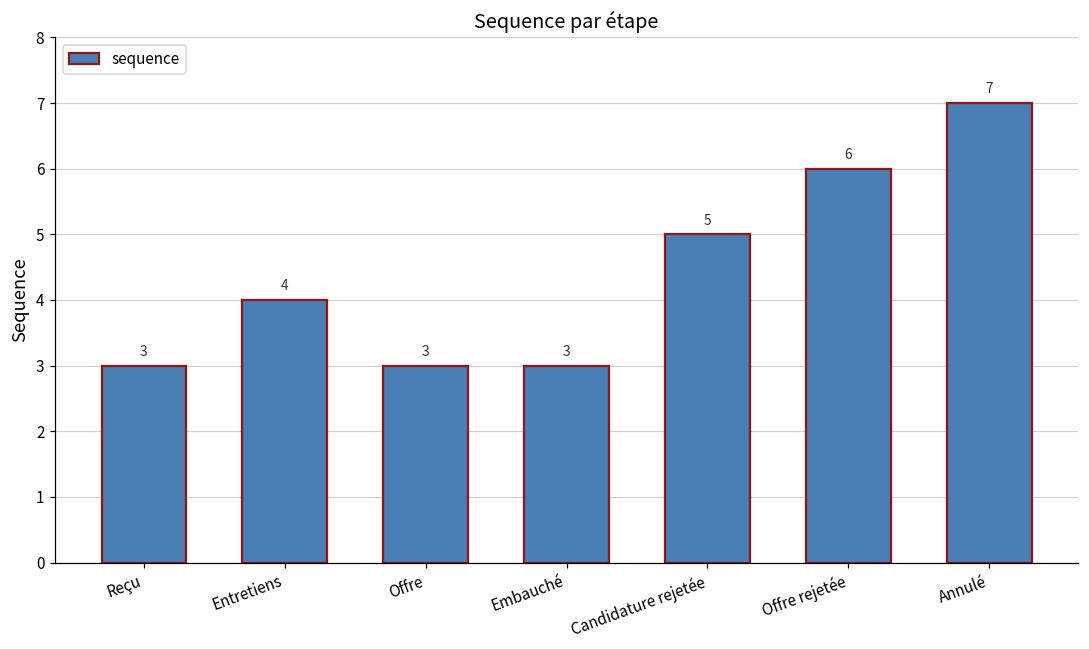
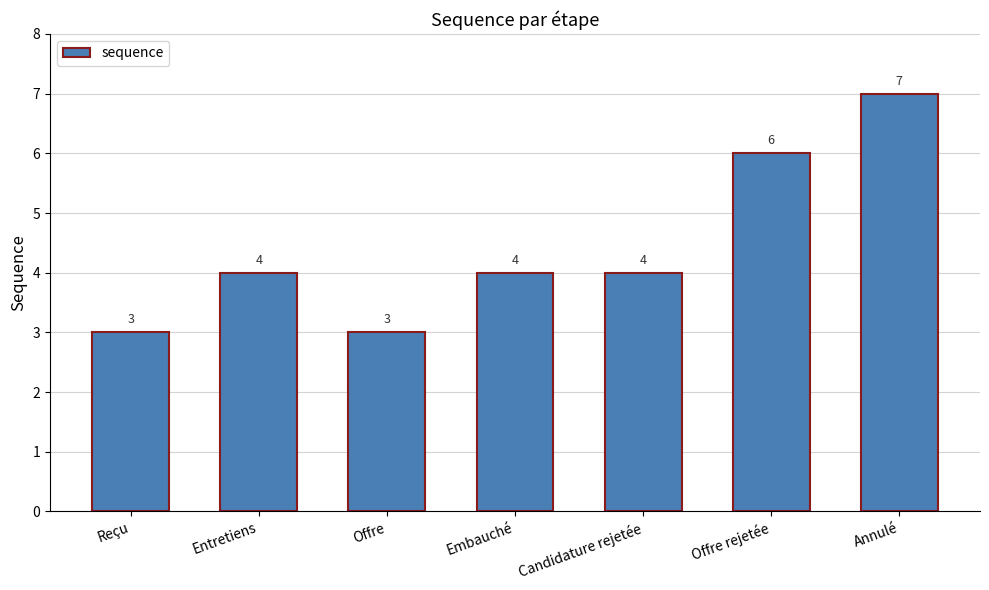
Embauché: 3 -> 4
Candidature rejetée: 5 -> 4
